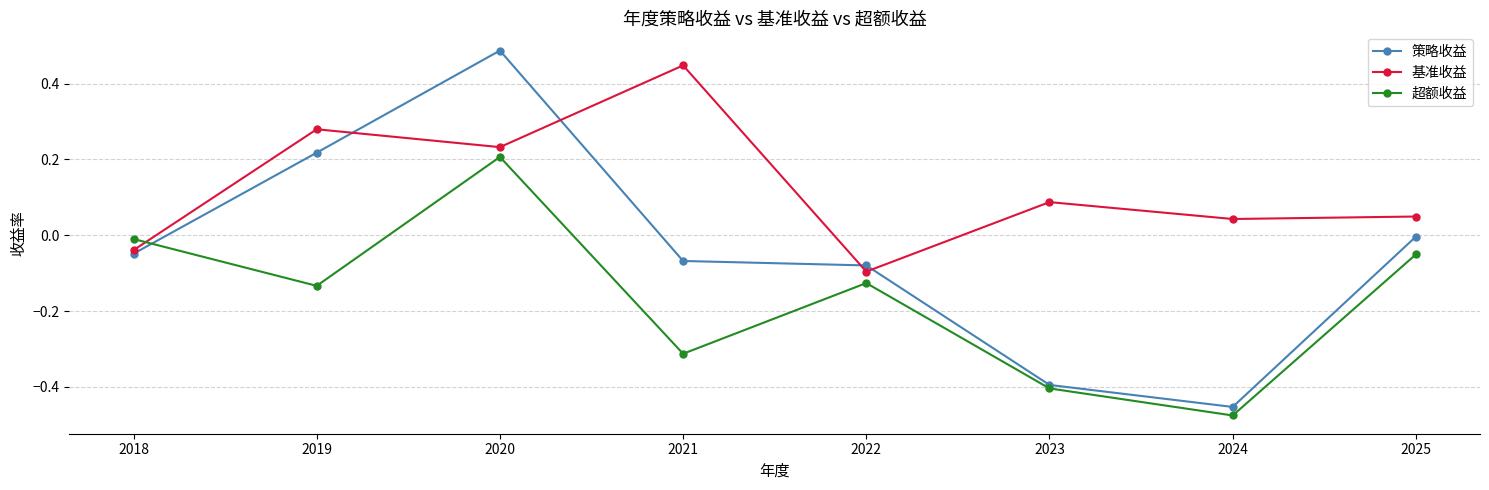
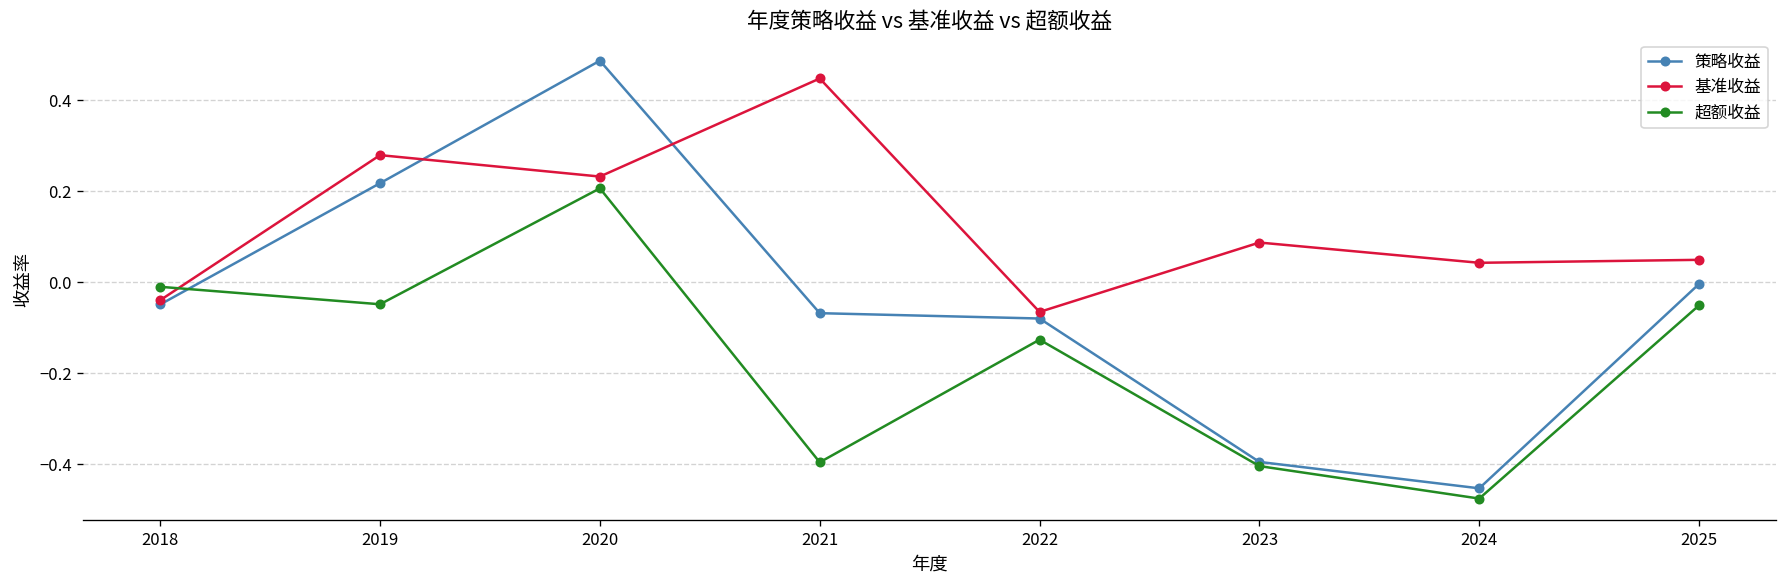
超额收益, 2019: -0.13 -> -0.05
超额收益, 2021: -0.31 -> -0.40
基准收益, 2022: -0.10 -> -0.07
